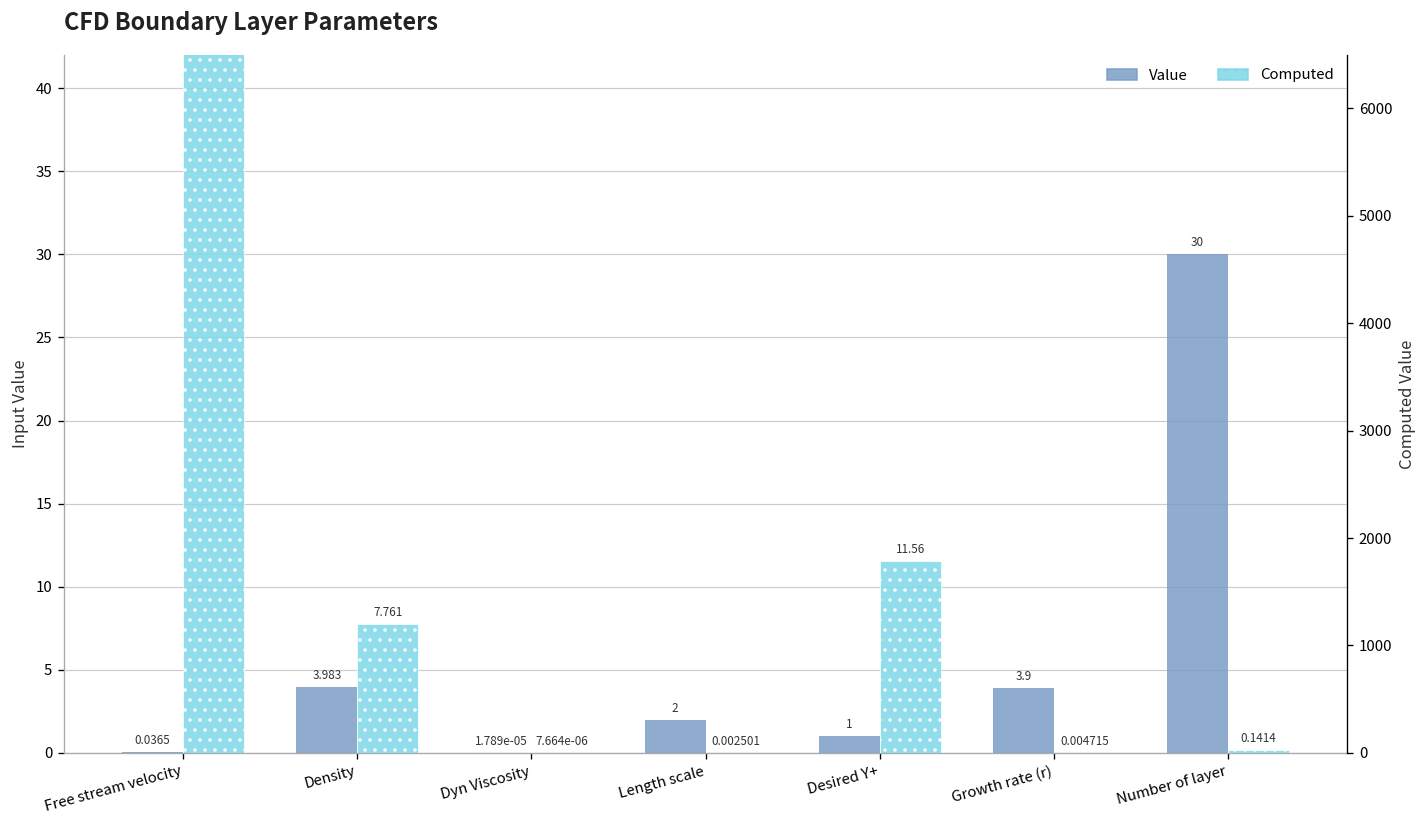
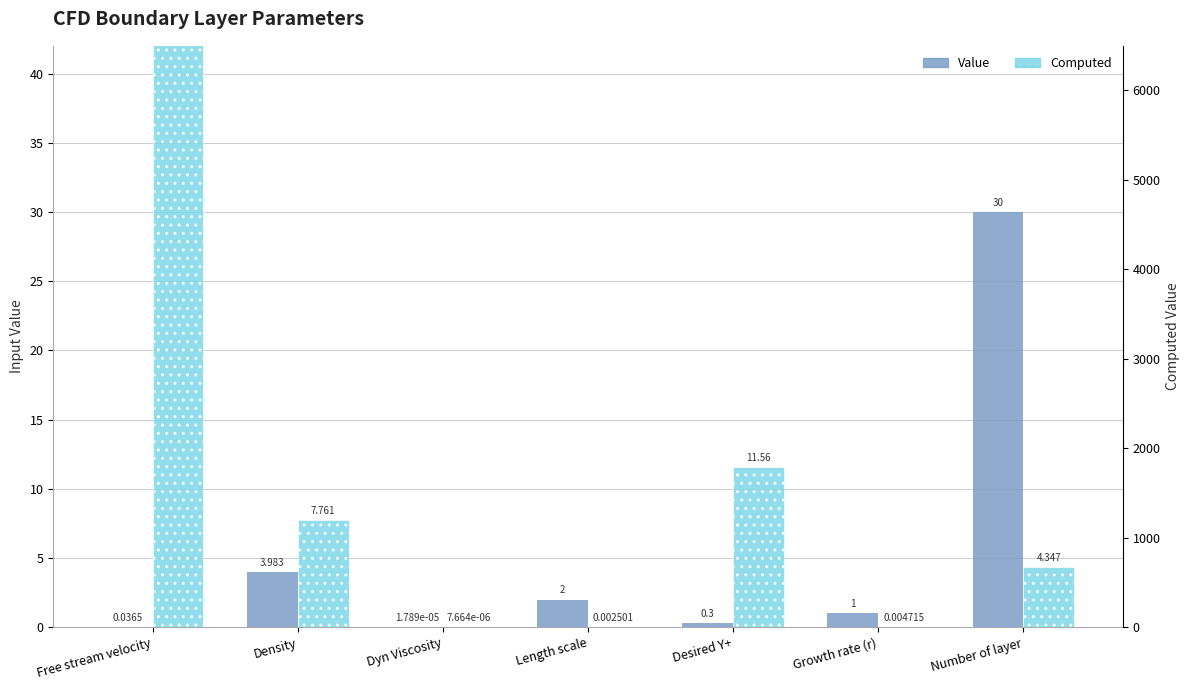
Value, Desired Y+: 1 -> 0.3
Value, Growth rate (r): 3.9 -> 1
Computed, Number of layer: 0.1414 -> 4.347
